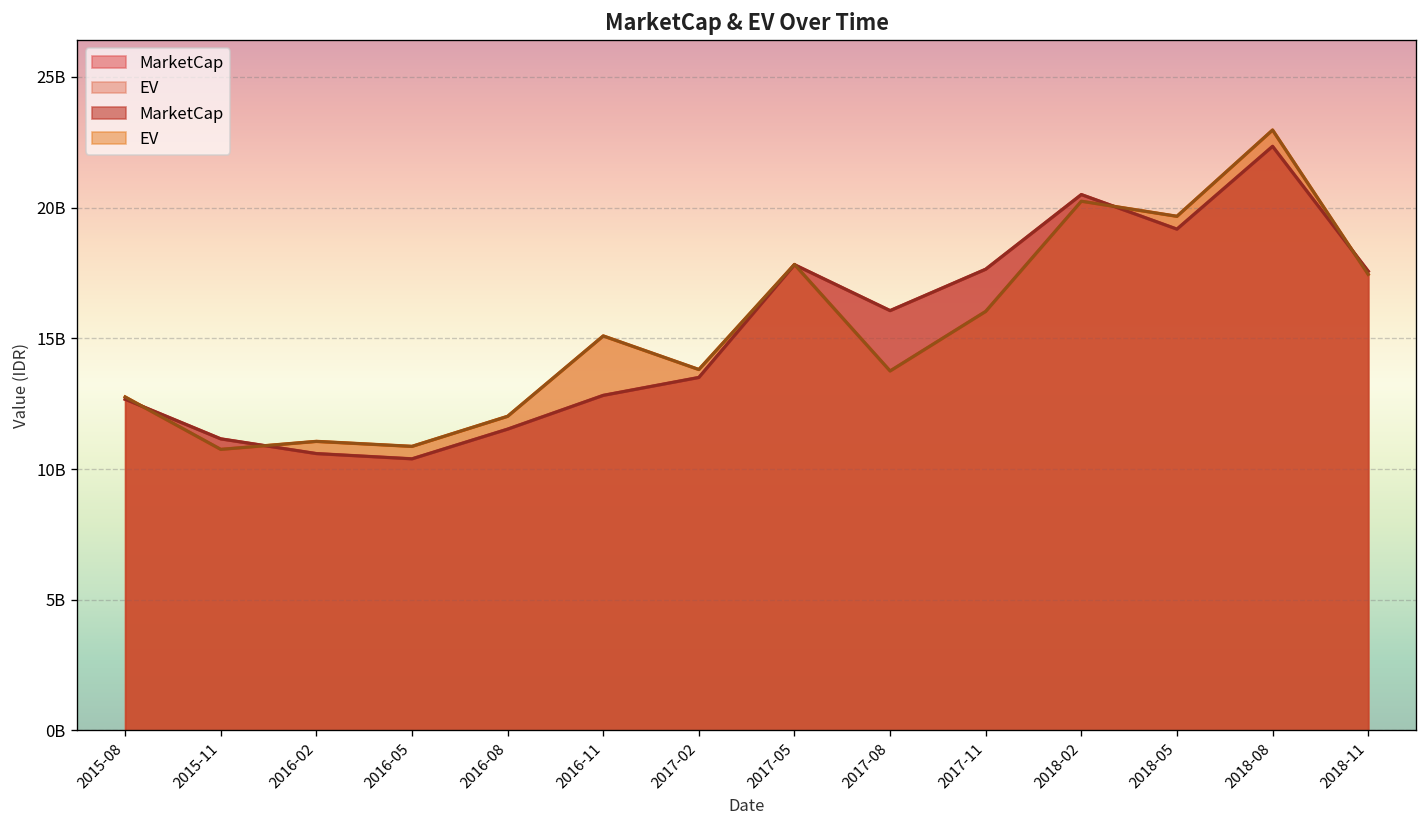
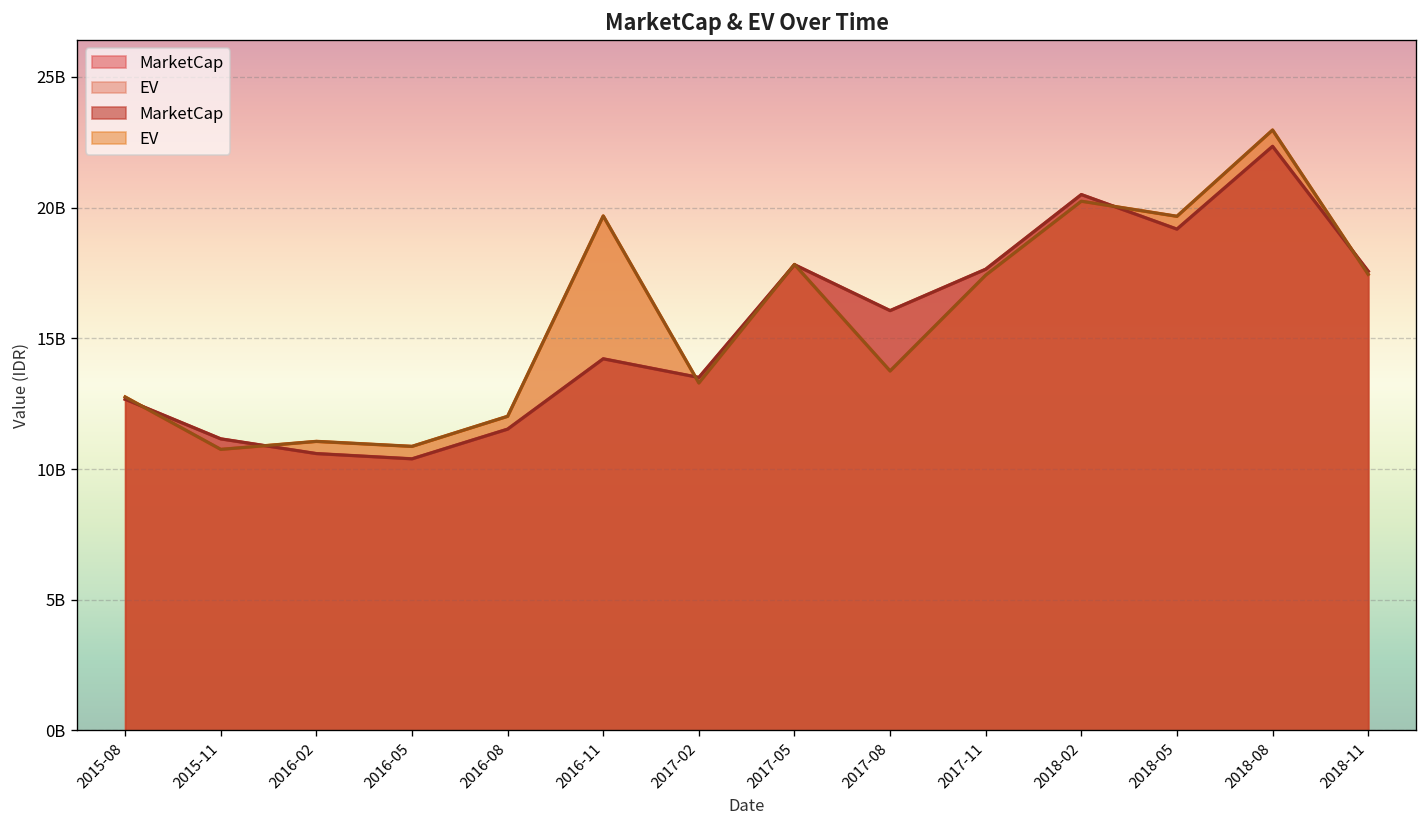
MarketCap, 2016-11: 12800000000 -> 14200000000
EV, 2016-11: 15100000000 -> 19700000000
EV, 2017-02: 13800000000 -> 13300000000
EV, 2017-11: 16000000000 -> 17400000000
